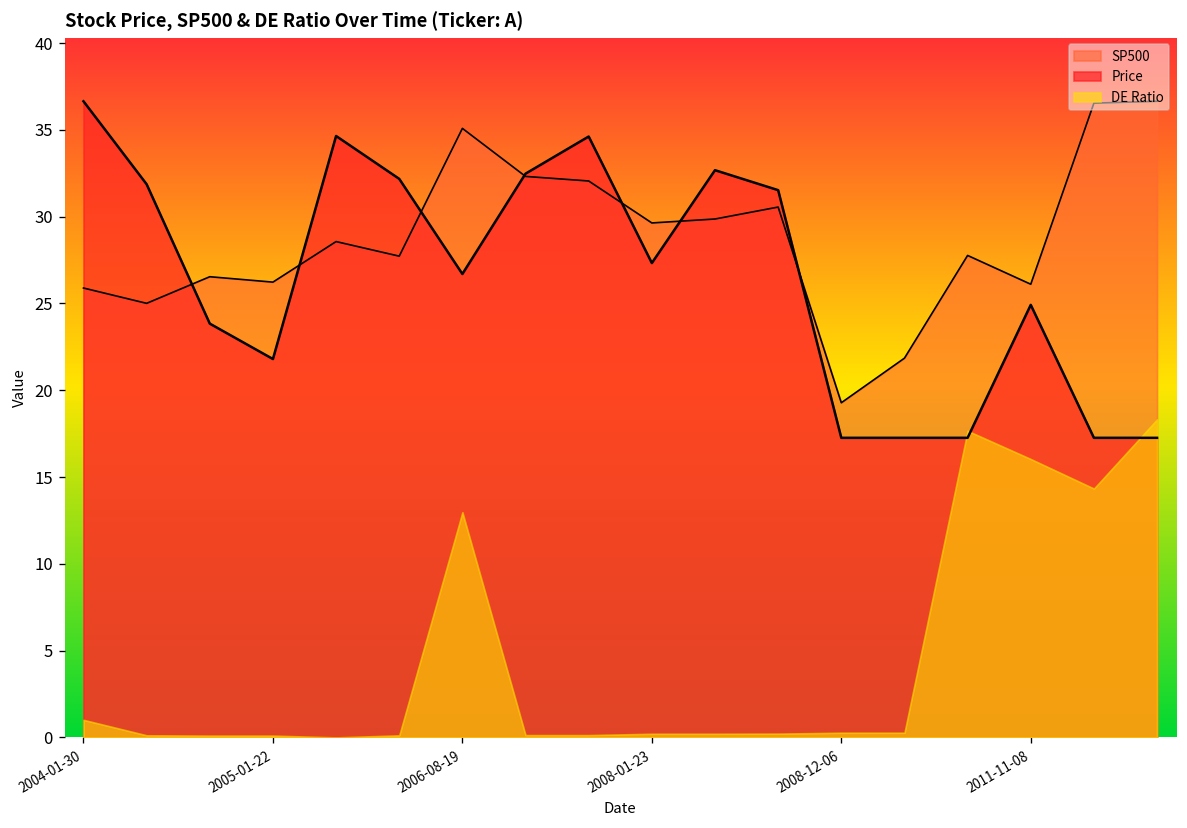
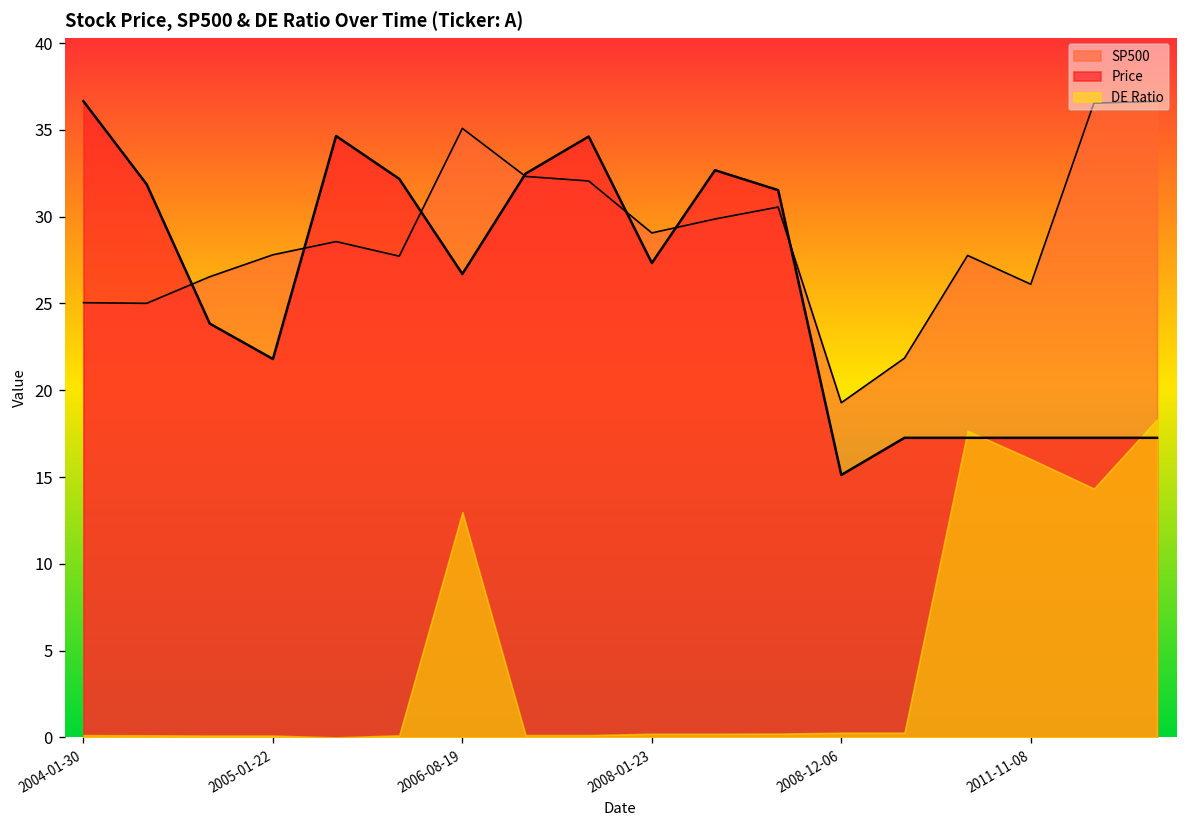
SP500, 2004-01-30: 25.9 -> 25.0
DE Ratio, 2004-01-30: 1.0 -> 0.1
SP500, 2005-01-22: 26.2 -> 27.8
SP500, 2008-01-23: 29.6 -> 29.1
Price, 2008-12-06: 17.3 -> 15.1
Price, 2011-11-08: 24.9 -> 17.3
